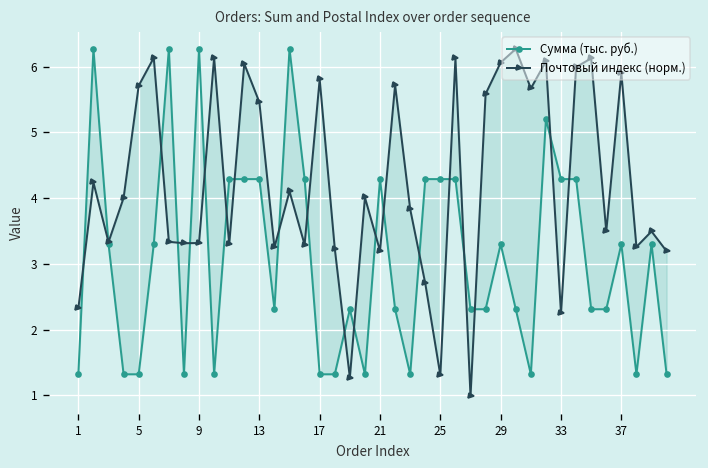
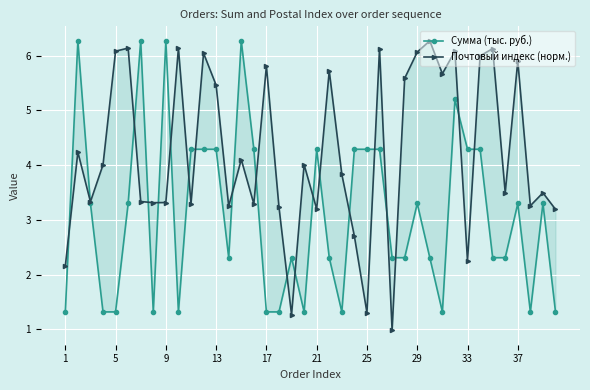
Почтовый индекс (норм.), 1: 2.3 -> 2.2
Почтовый индекс (норм.), 5: 5.7 -> 6.1
